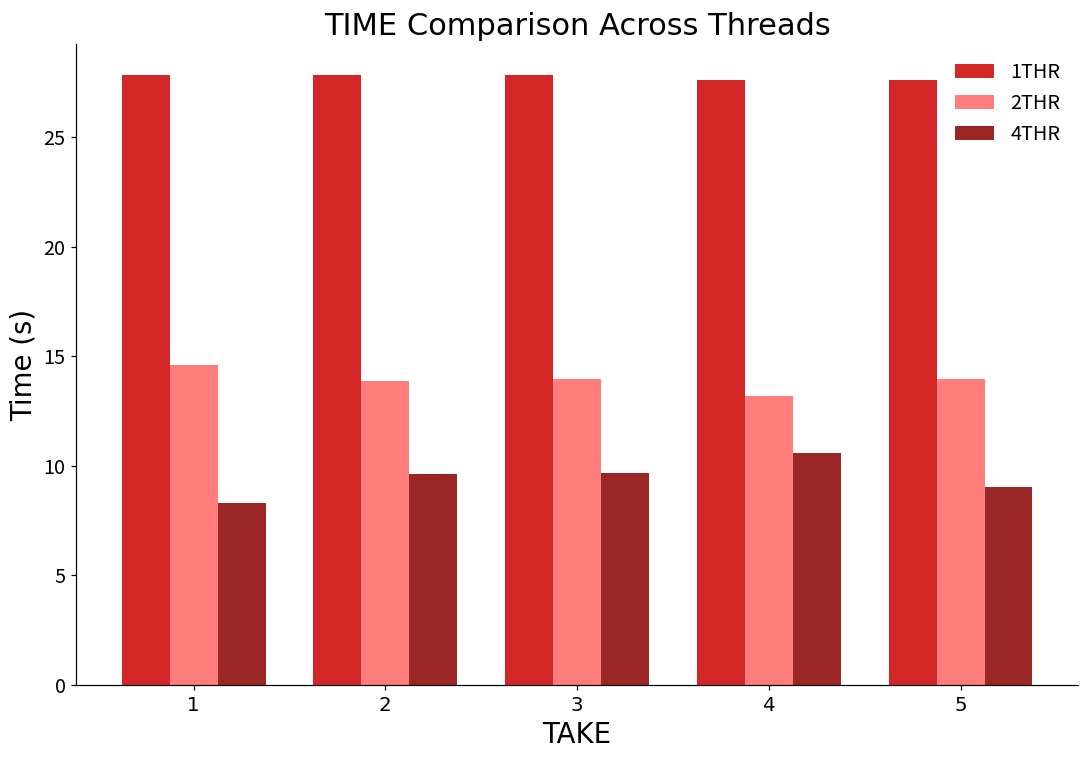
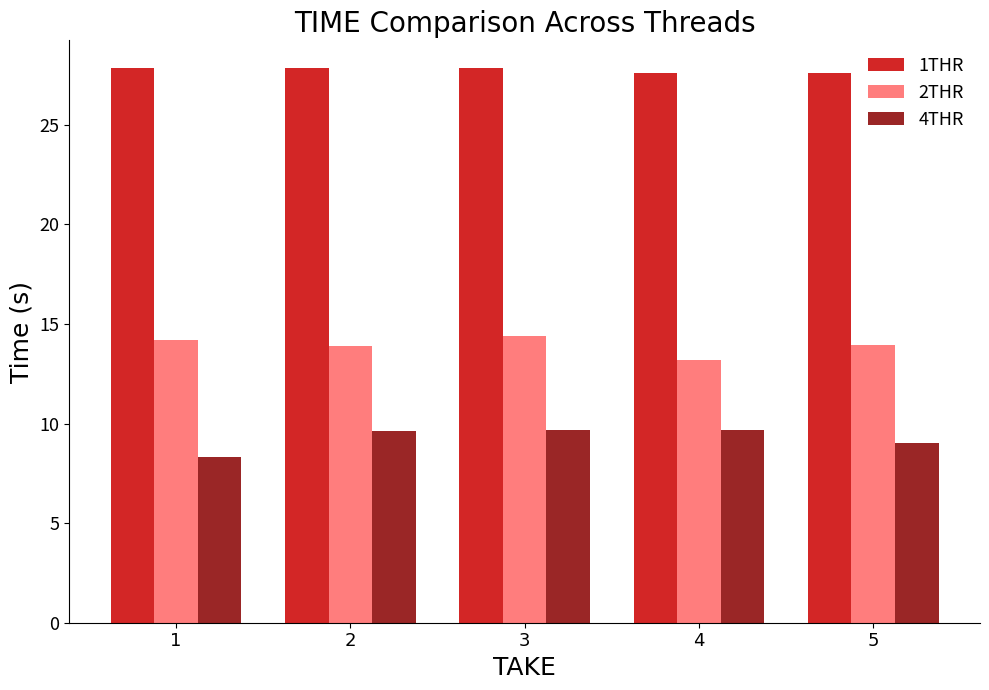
2THR, 1: 14.6 -> 14.2
2THR, 3: 14.0 -> 14.4
4THR, 4: 10.6 -> 9.7
